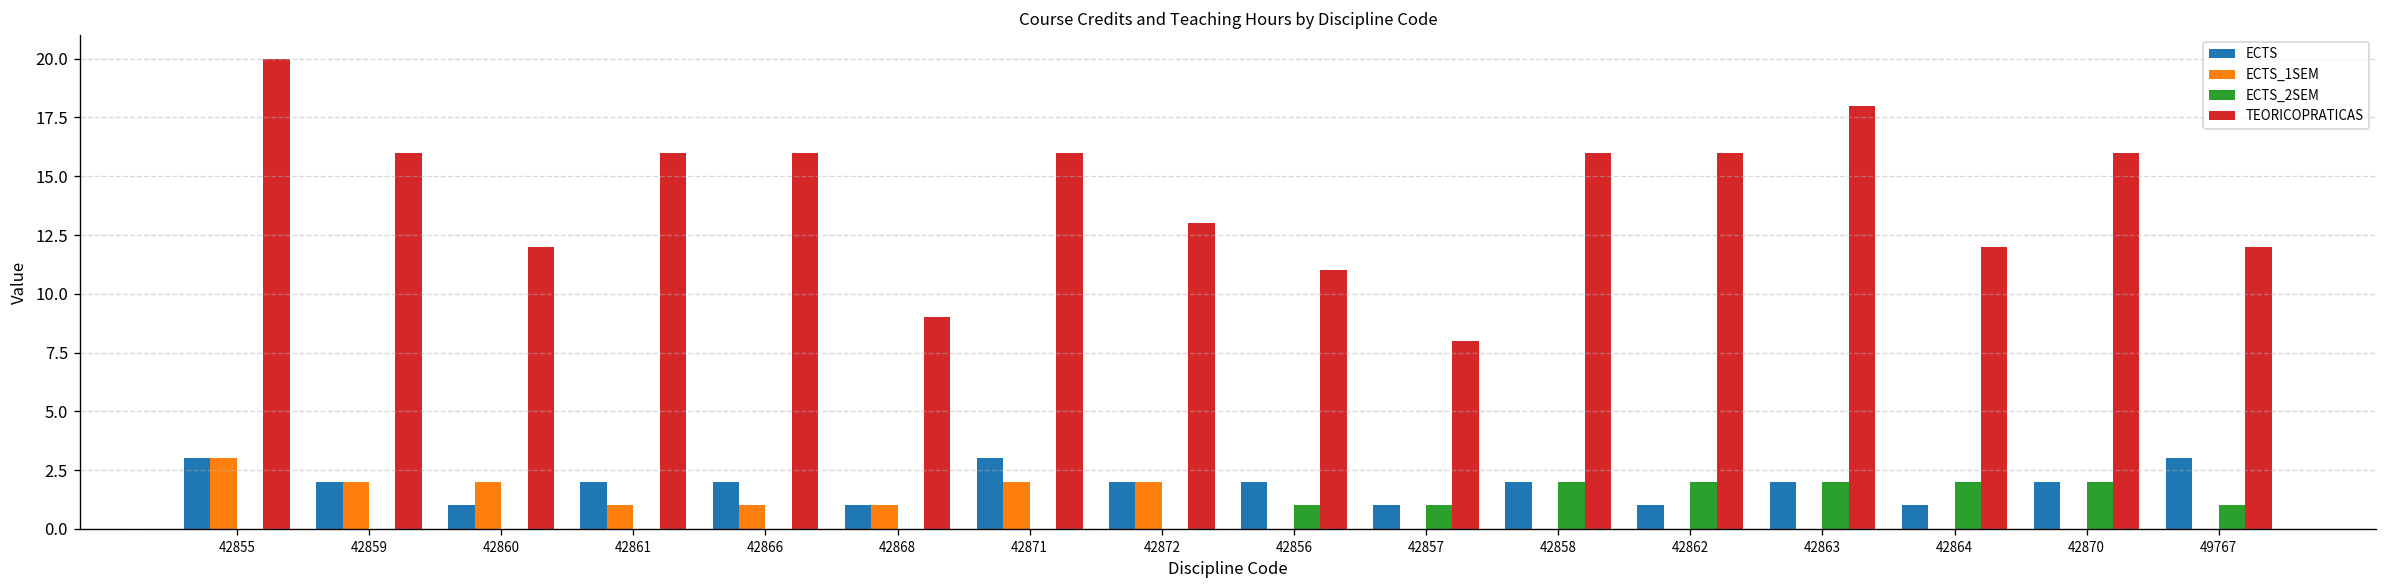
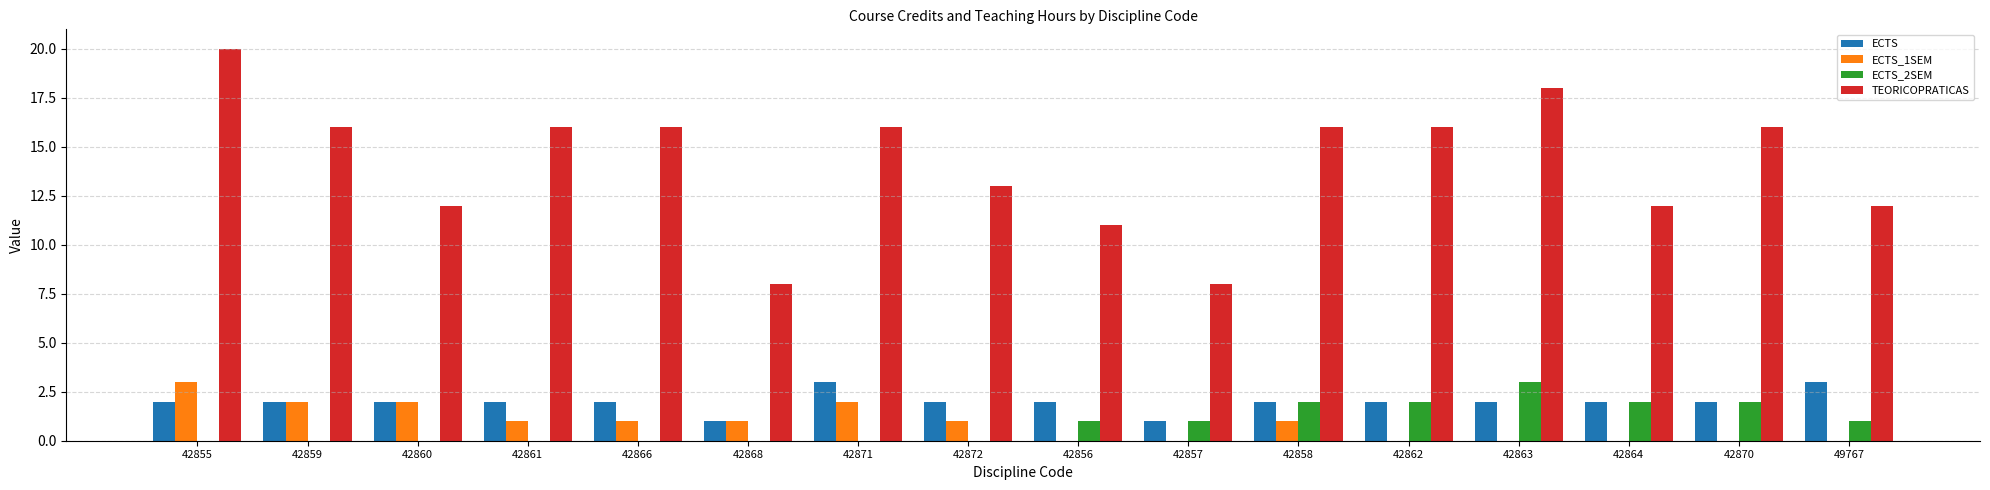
ECTS, 42855: 3 -> 2
ECTS, 42860: 1 -> 2
TEORICOPRATICAS, 42868: 9 -> 8
ECTS_1SEM, 42872: 2 -> 1
ECTS_1SEM, 42858: 0 -> 1
ECTS, 42862: 1 -> 2
ECTS_2SEM, 42863: 2 -> 3
ECTS, 42864: 1 -> 2
